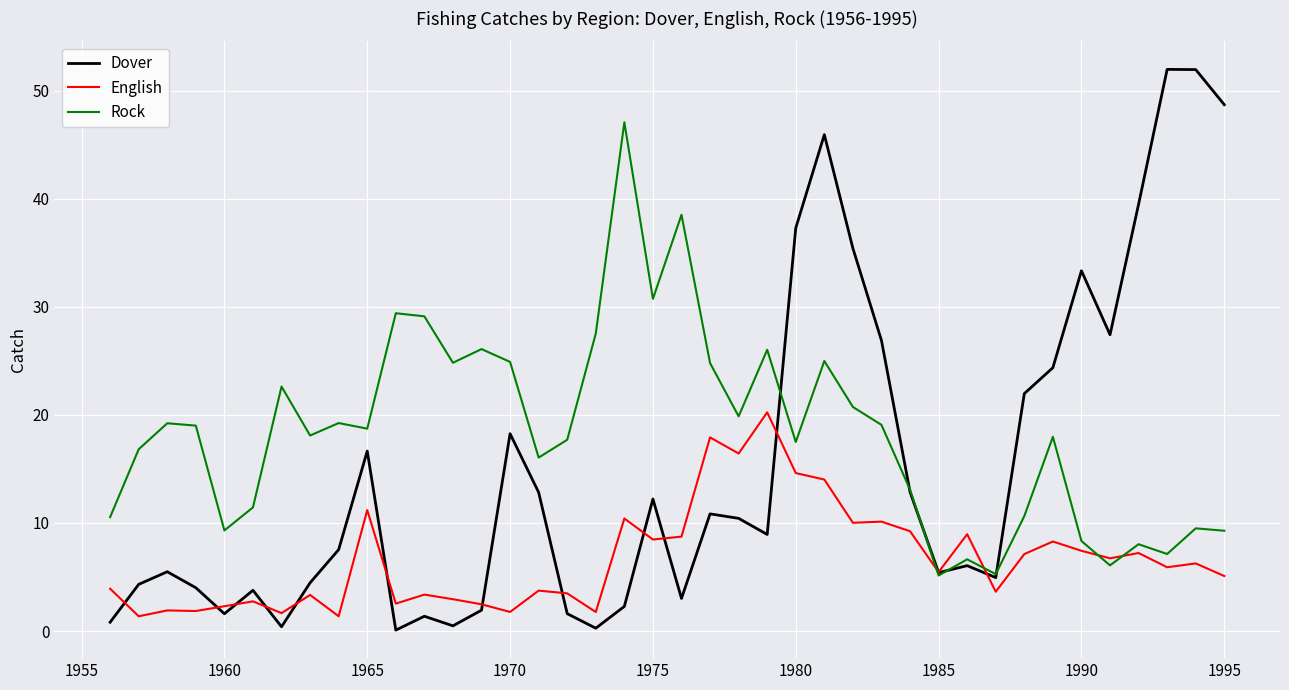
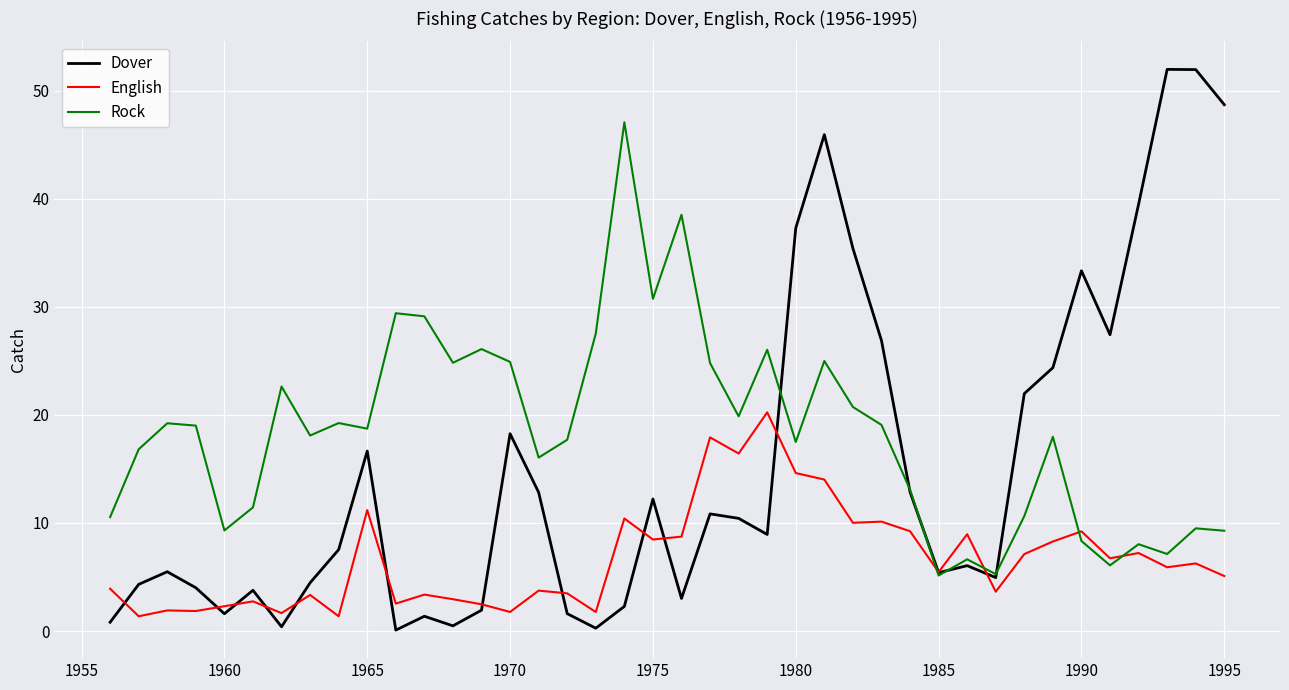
English, 1990: 7.4 -> 9.2
